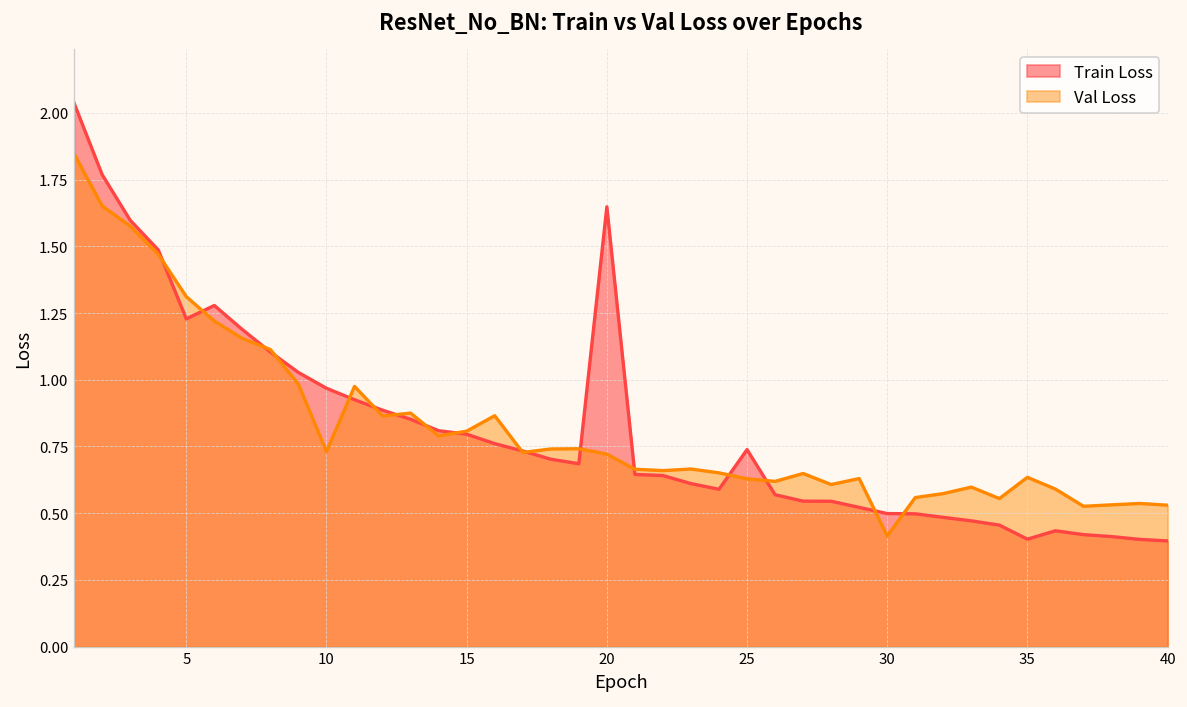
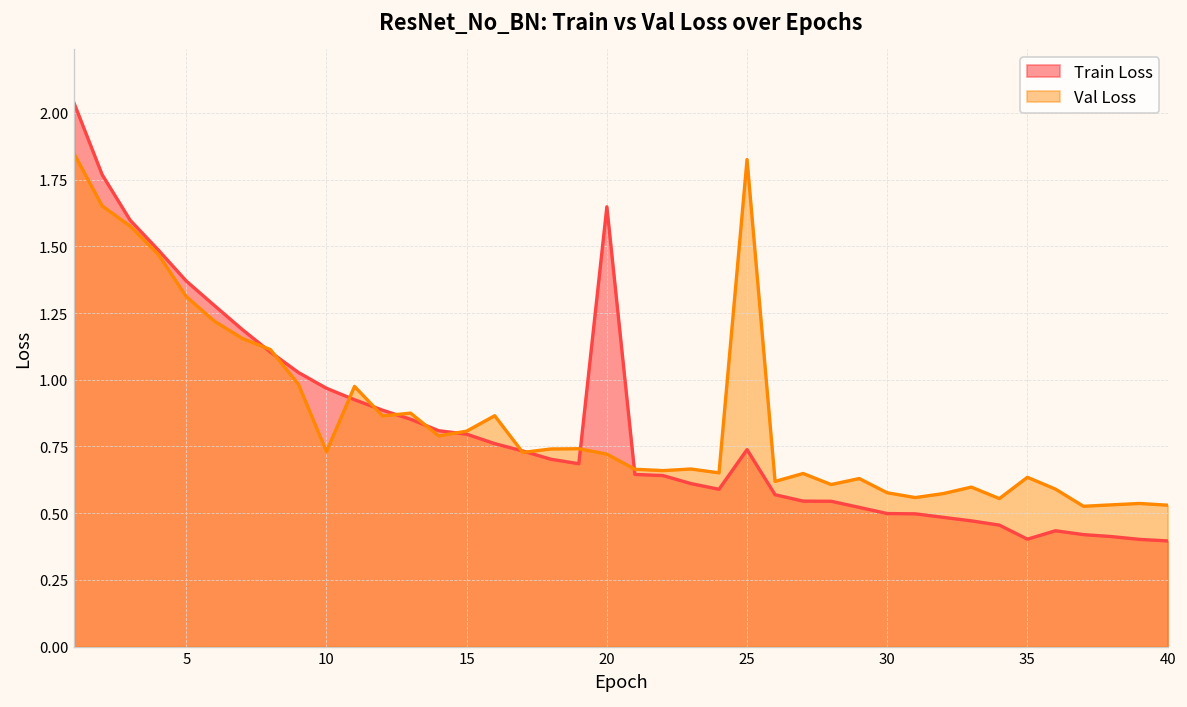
Train Loss, 5: 1.23 -> 1.37
Val Loss, 25: 0.63 -> 1.83
Val Loss, 30: 0.41 -> 0.58
